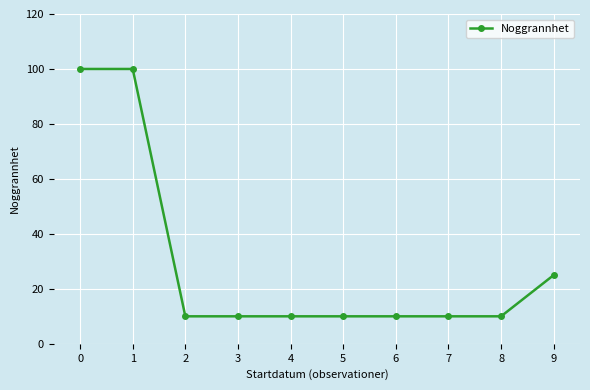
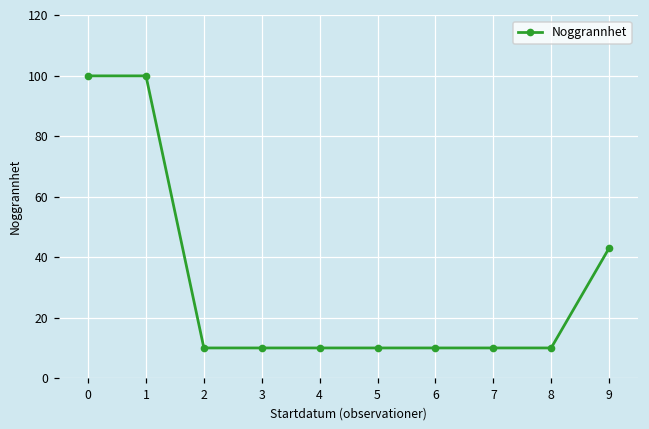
9: 25 -> 43
